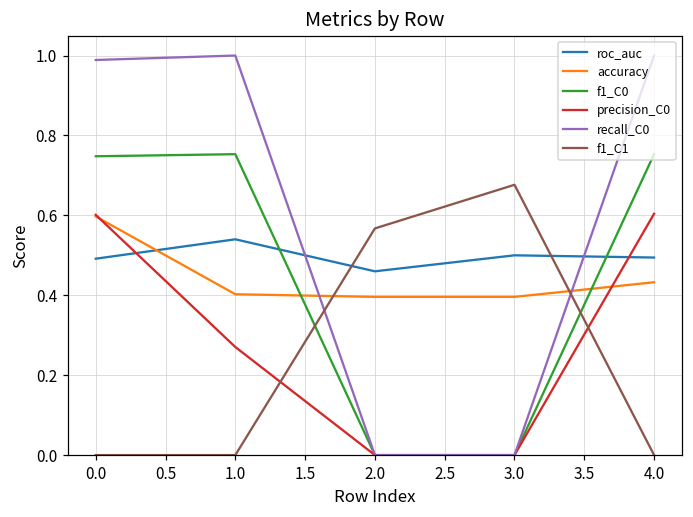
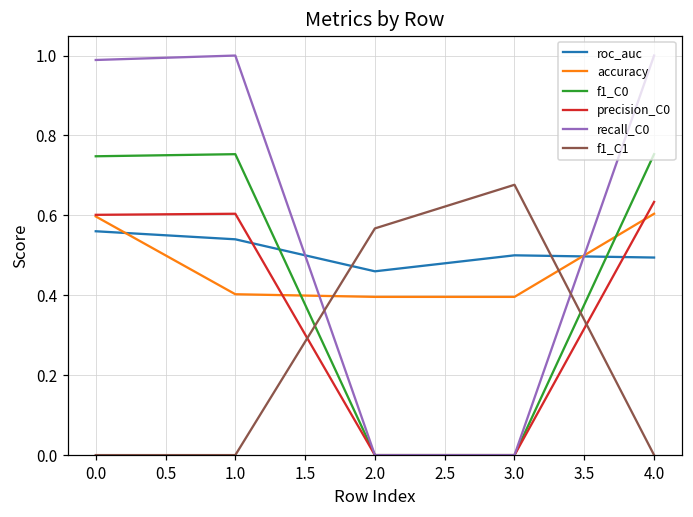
roc_auc, 0.0: 0.49 -> 0.56
precision_C0, 1.0: 0.27 -> 0.60
accuracy, 4.0: 0.43 -> 0.60
precision_C0, 4.0: 0.60 -> 0.63
